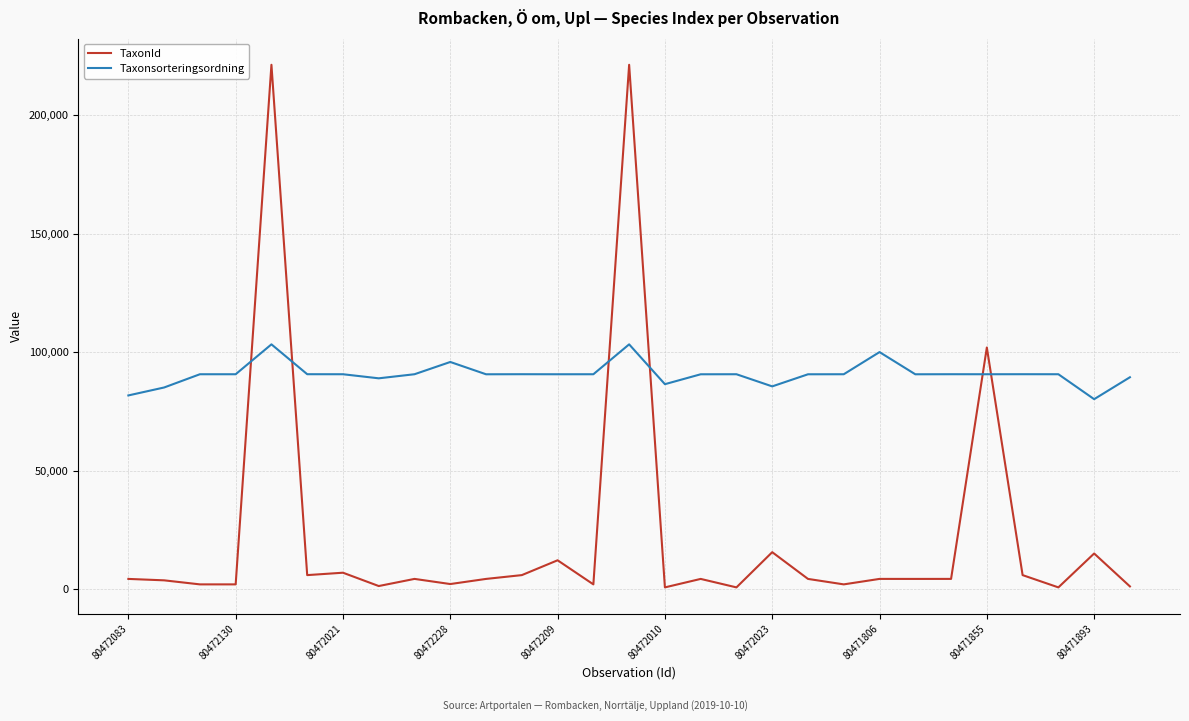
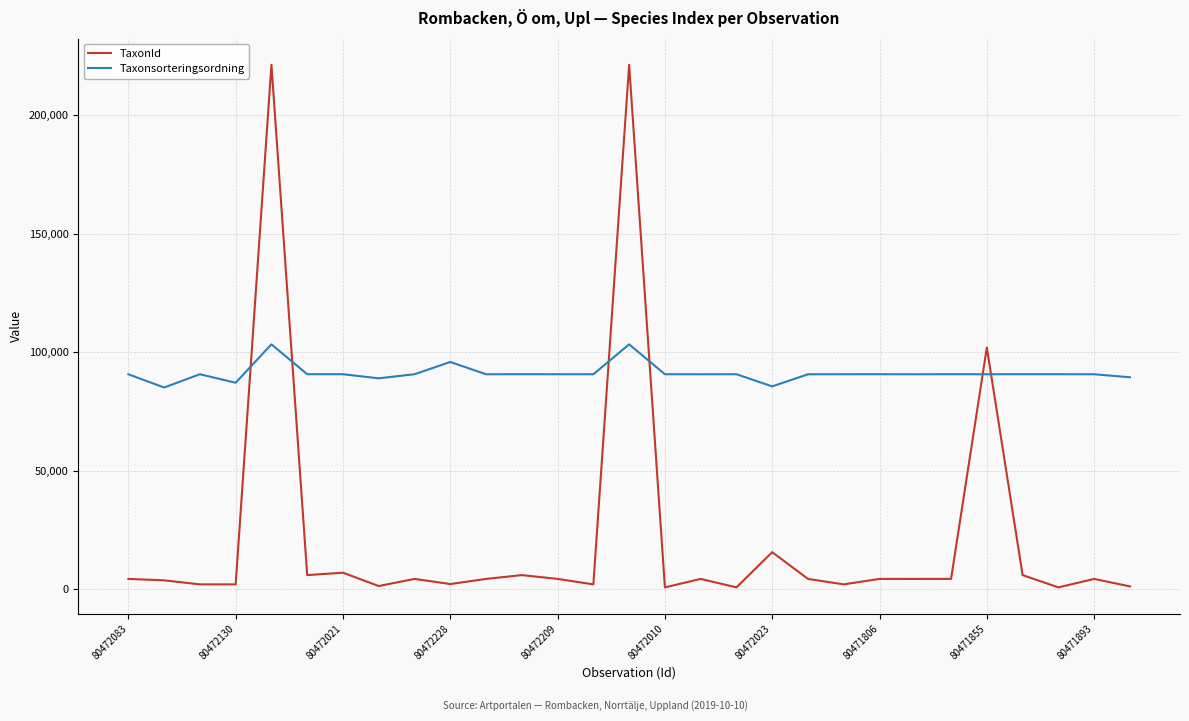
Taxonsorteringsordning, 80472083: 82,000 -> 91,000
Taxonsorteringsordning, 80472130: 91,000 -> 87,000
TaxonId, 80472209: 12,000 -> 4,000
Taxonsorteringsordning, 80472010: 86,000 -> 91,000
Taxonsorteringsordning, 80471806: 100,000 -> 91,000
TaxonId, 80471893: 15,000 -> 4,000
Taxonsorteringsordning, 80471893: 80,000 -> 91,000
